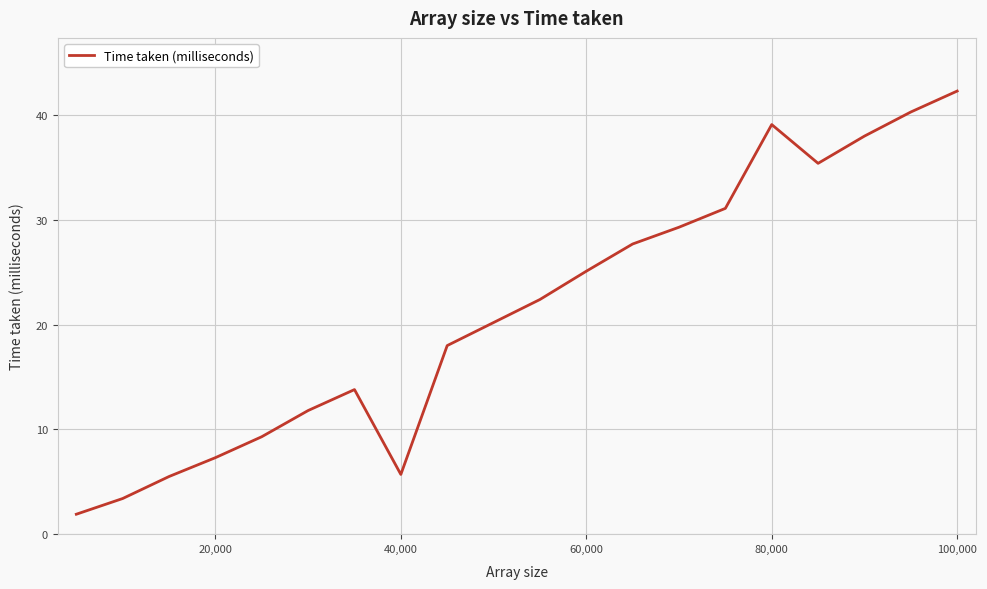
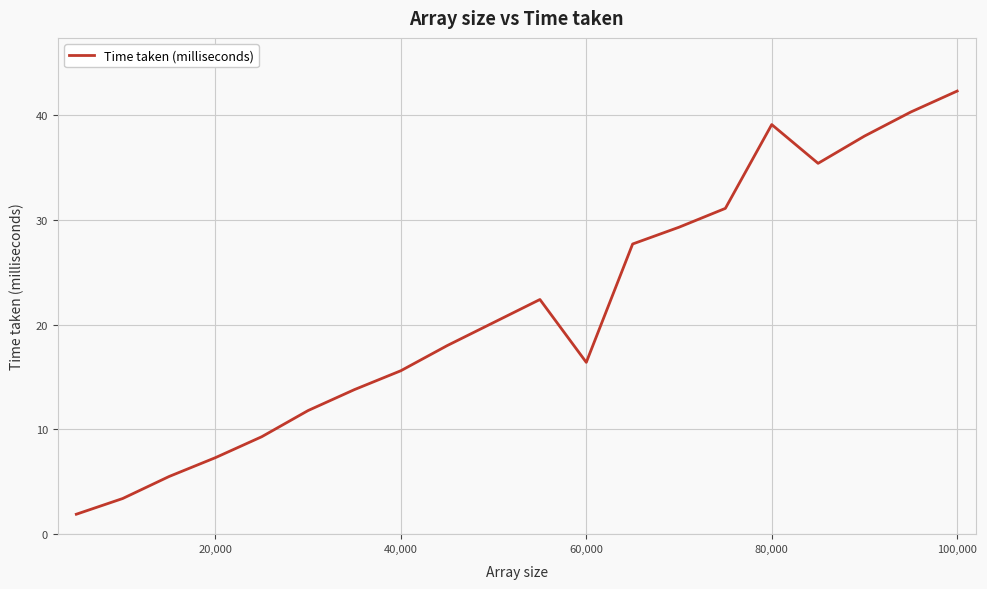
40,000: 5.7 -> 15.6
60,000: 25.1 -> 16.4
